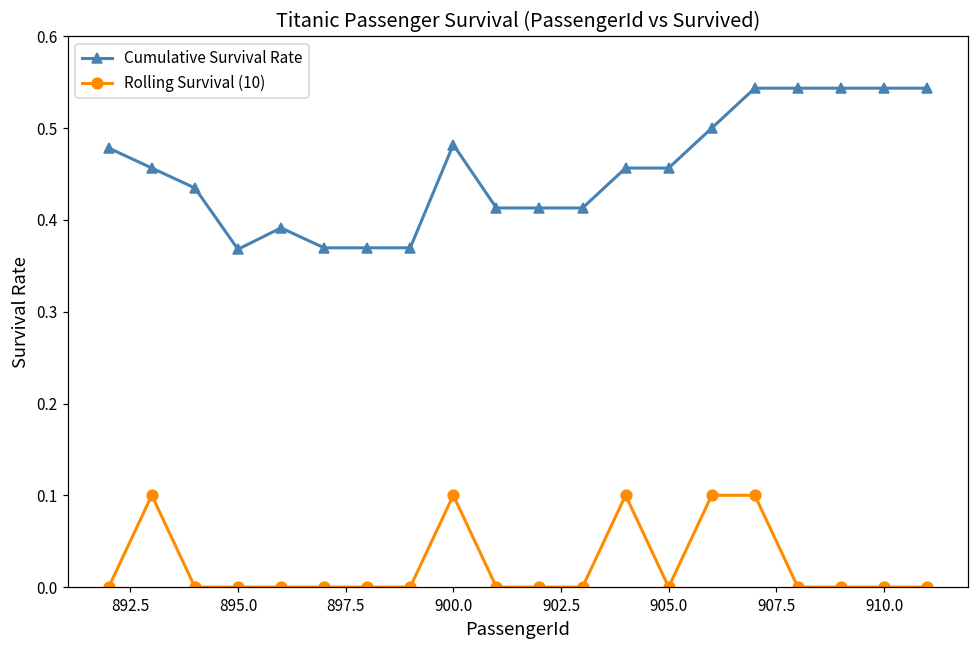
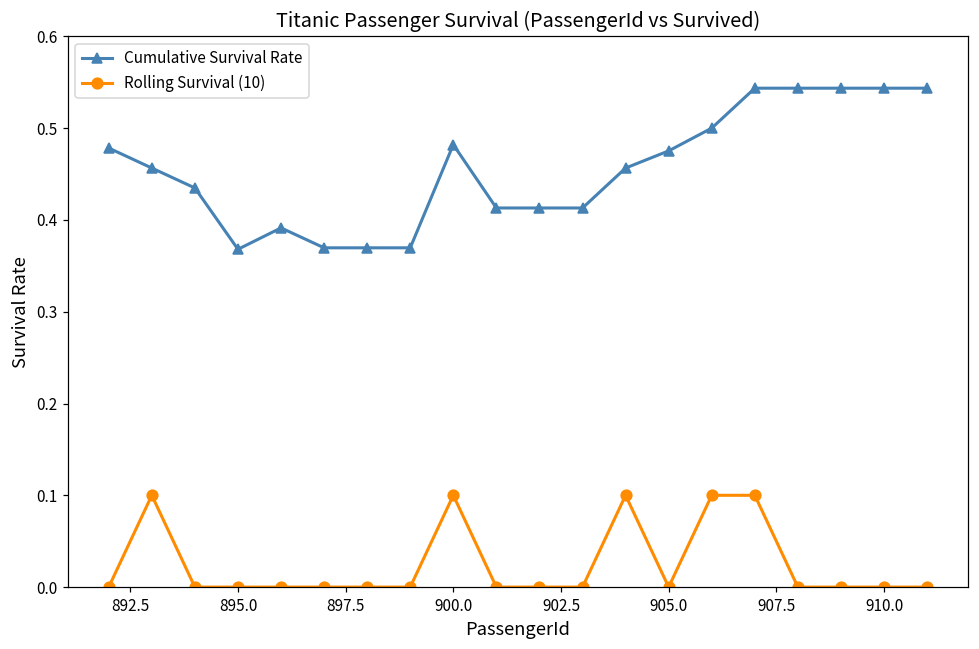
Cumulative Survival Rate, 905.0: 0.46 -> 0.48
